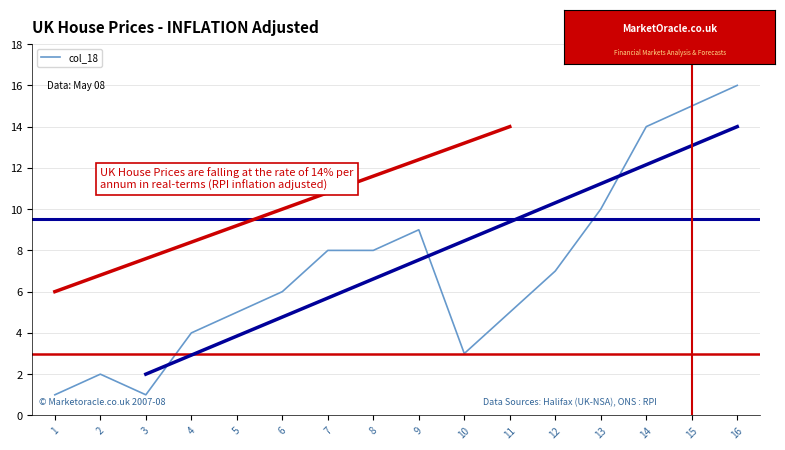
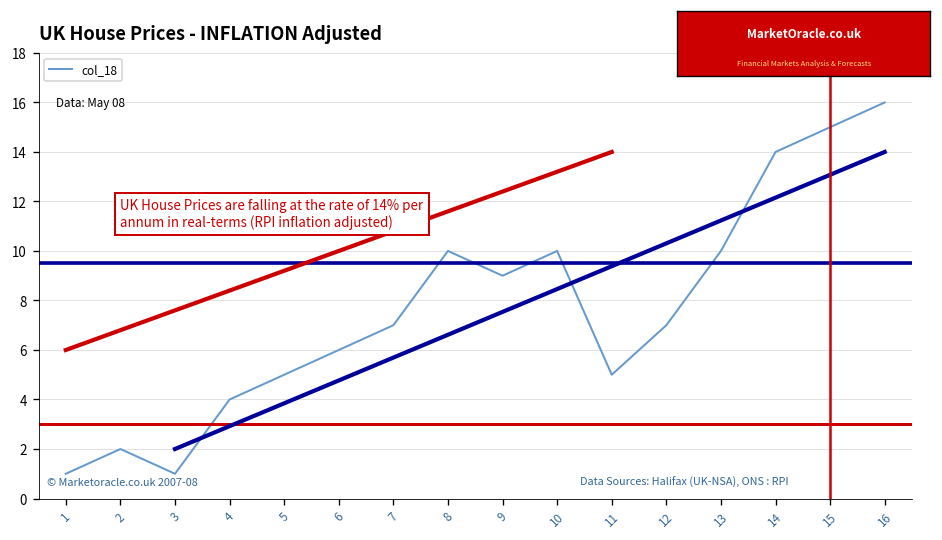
col_18, 7: 8 -> 7
col_18, 8: 8 -> 10
col_18, 10: 3 -> 10
